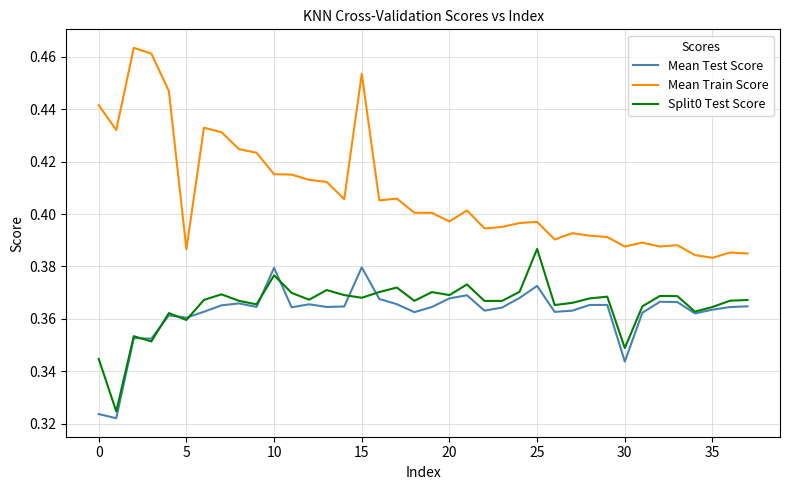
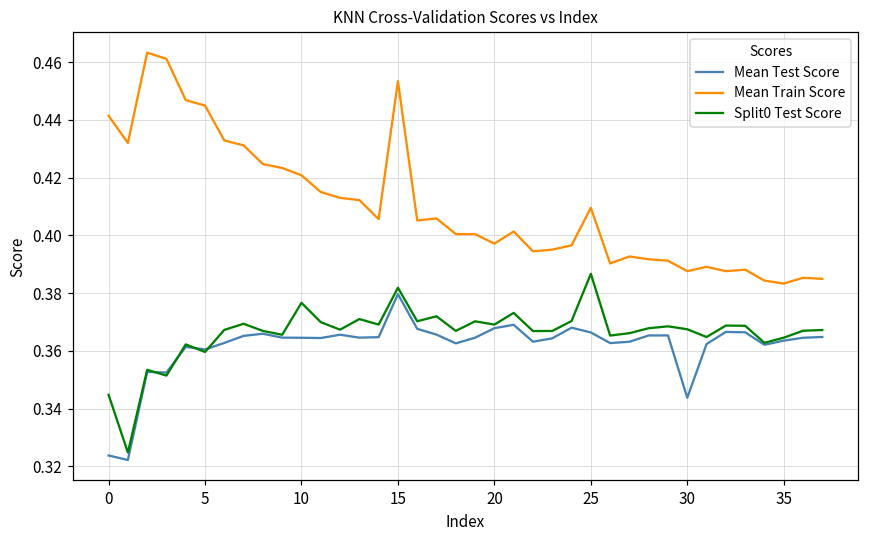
Mean Train Score, 5: 0.387 -> 0.445
Mean Test Score, 10: 0.380 -> 0.365
Mean Train Score, 10: 0.415 -> 0.421
Split0 Test Score, 15: 0.368 -> 0.382
Mean Test Score, 25: 0.373 -> 0.366
Mean Train Score, 25: 0.397 -> 0.410
Split0 Test Score, 30: 0.349 -> 0.367
